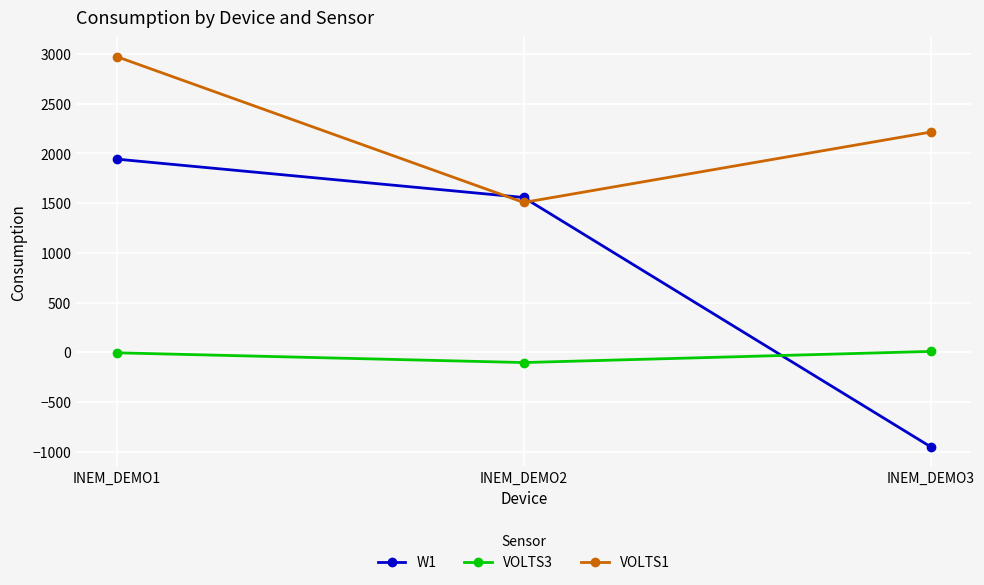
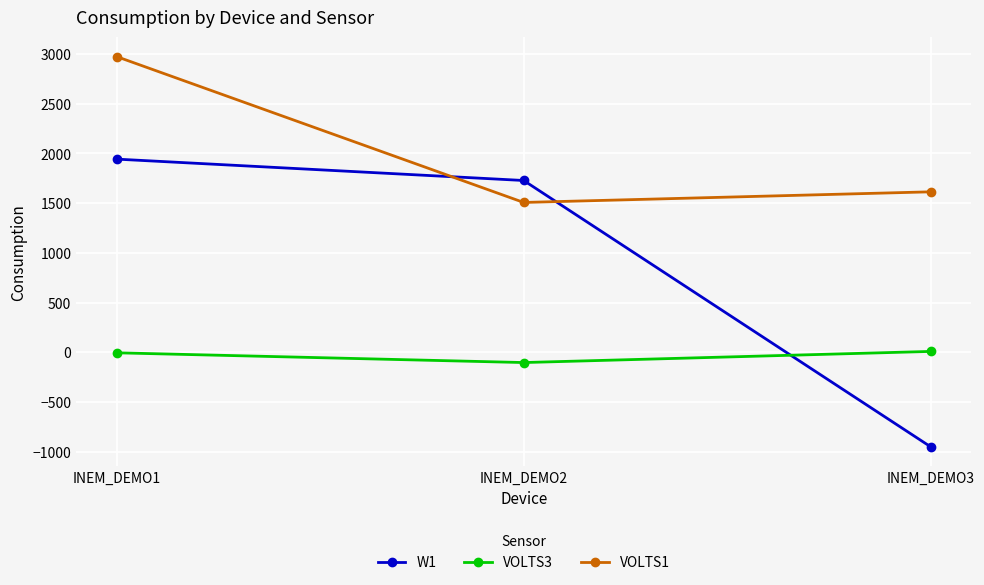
W1, INEM_DEMO2: 1600 -> 1700
VOLTS1, INEM_DEMO3: 2200 -> 1600
